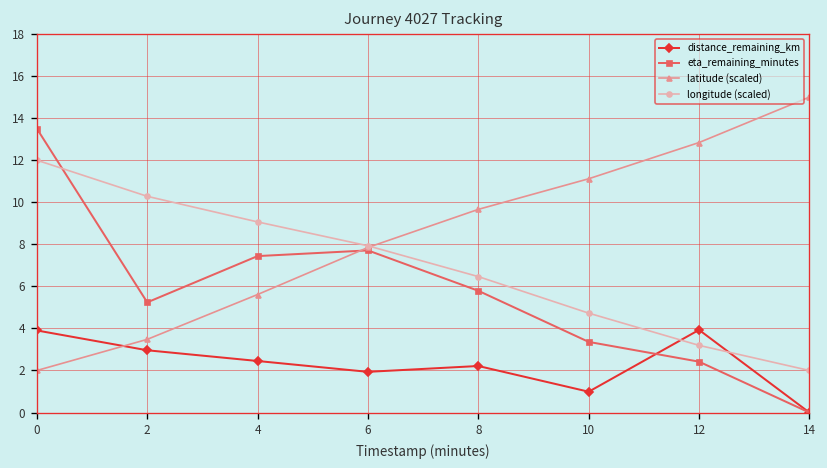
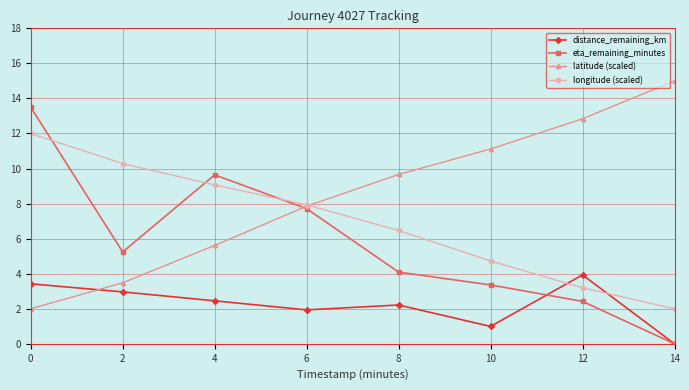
distance_remaining_km, 0: 3.9 -> 3.4
eta_remaining_minutes, 4: 7.4 -> 9.6
eta_remaining_minutes, 8: 5.8 -> 4.1
